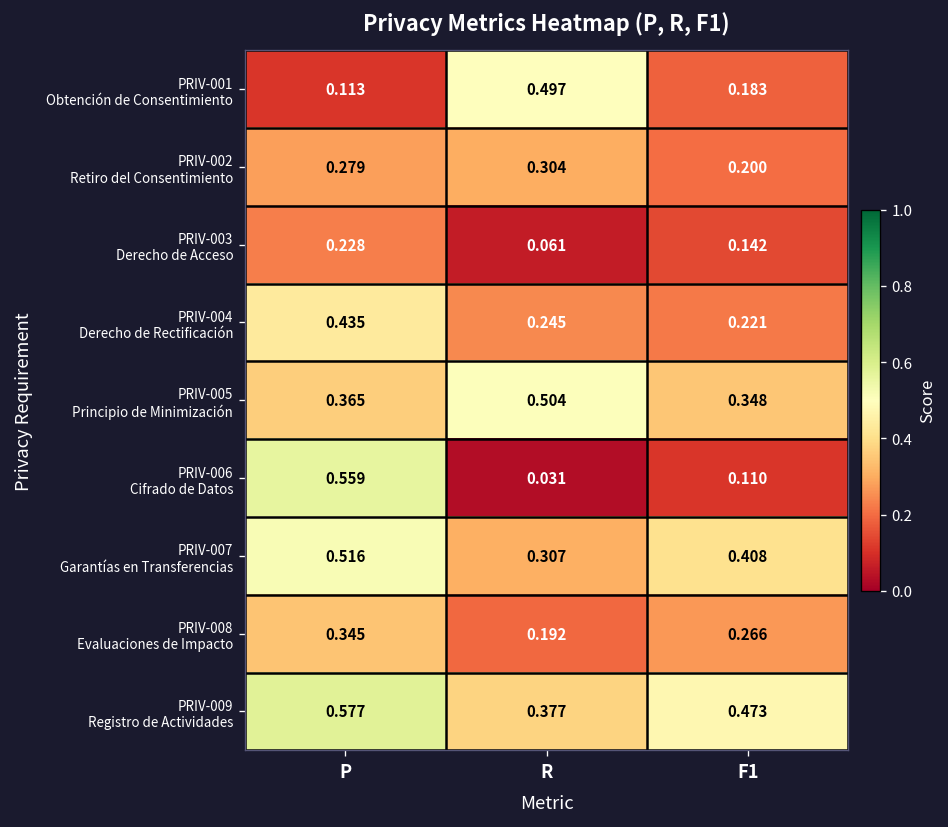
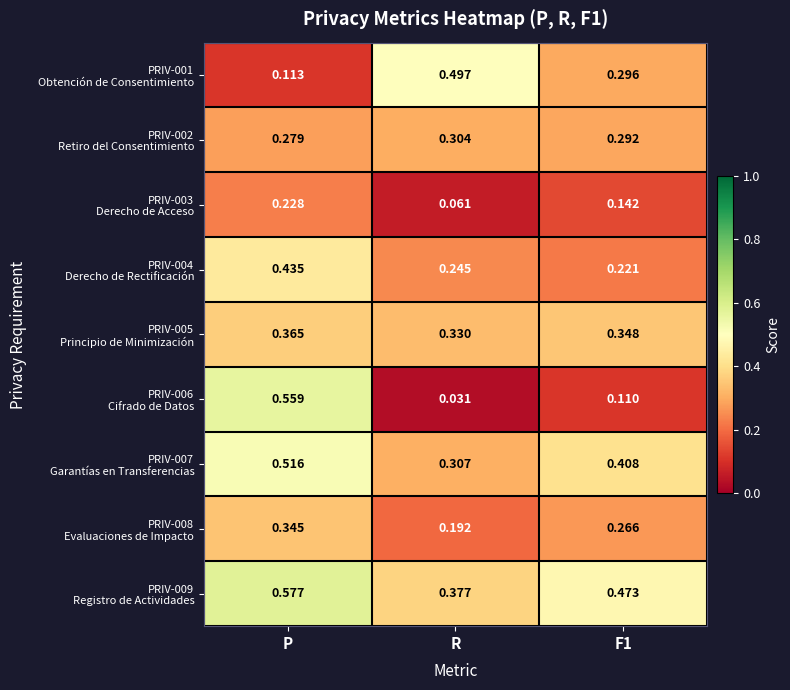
PRIV-001 Obtención de Consentimiento, F1: 0.183 -> 0.296
PRIV-002 Retiro del Consentimiento, F1: 0.200 -> 0.292
PRIV-005 Principio de Minimización, R: 0.504 -> 0.330
